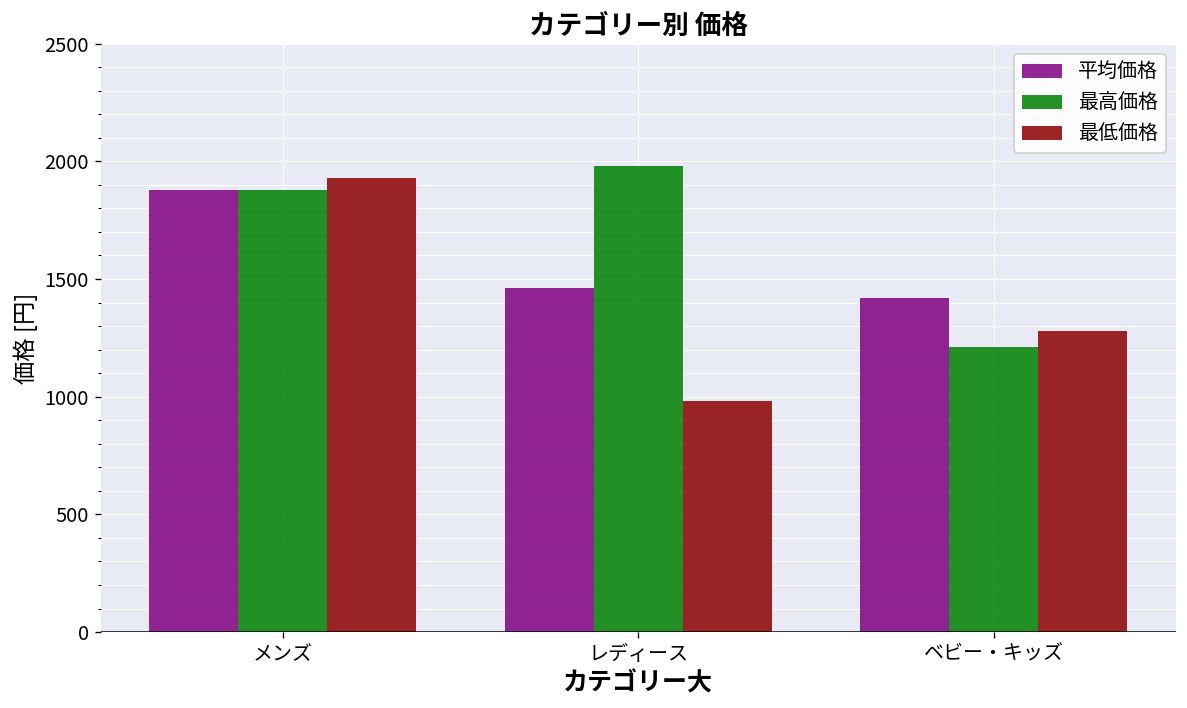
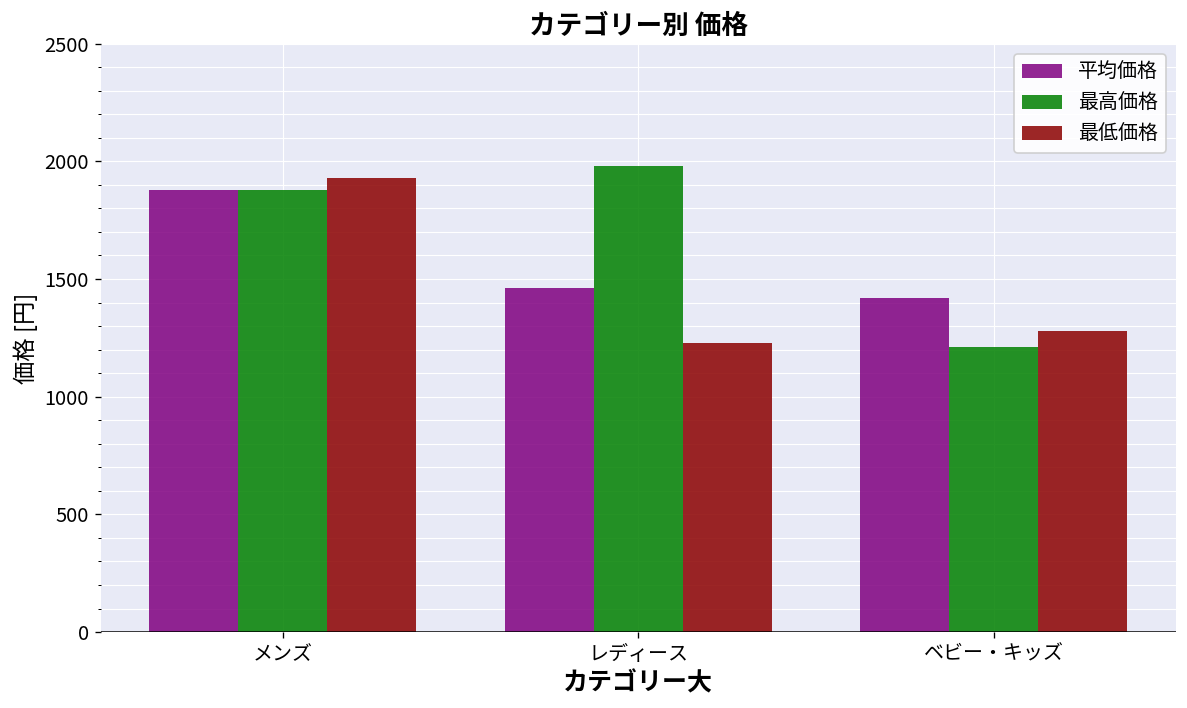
最低価格, レディース: 980 -> 1230
